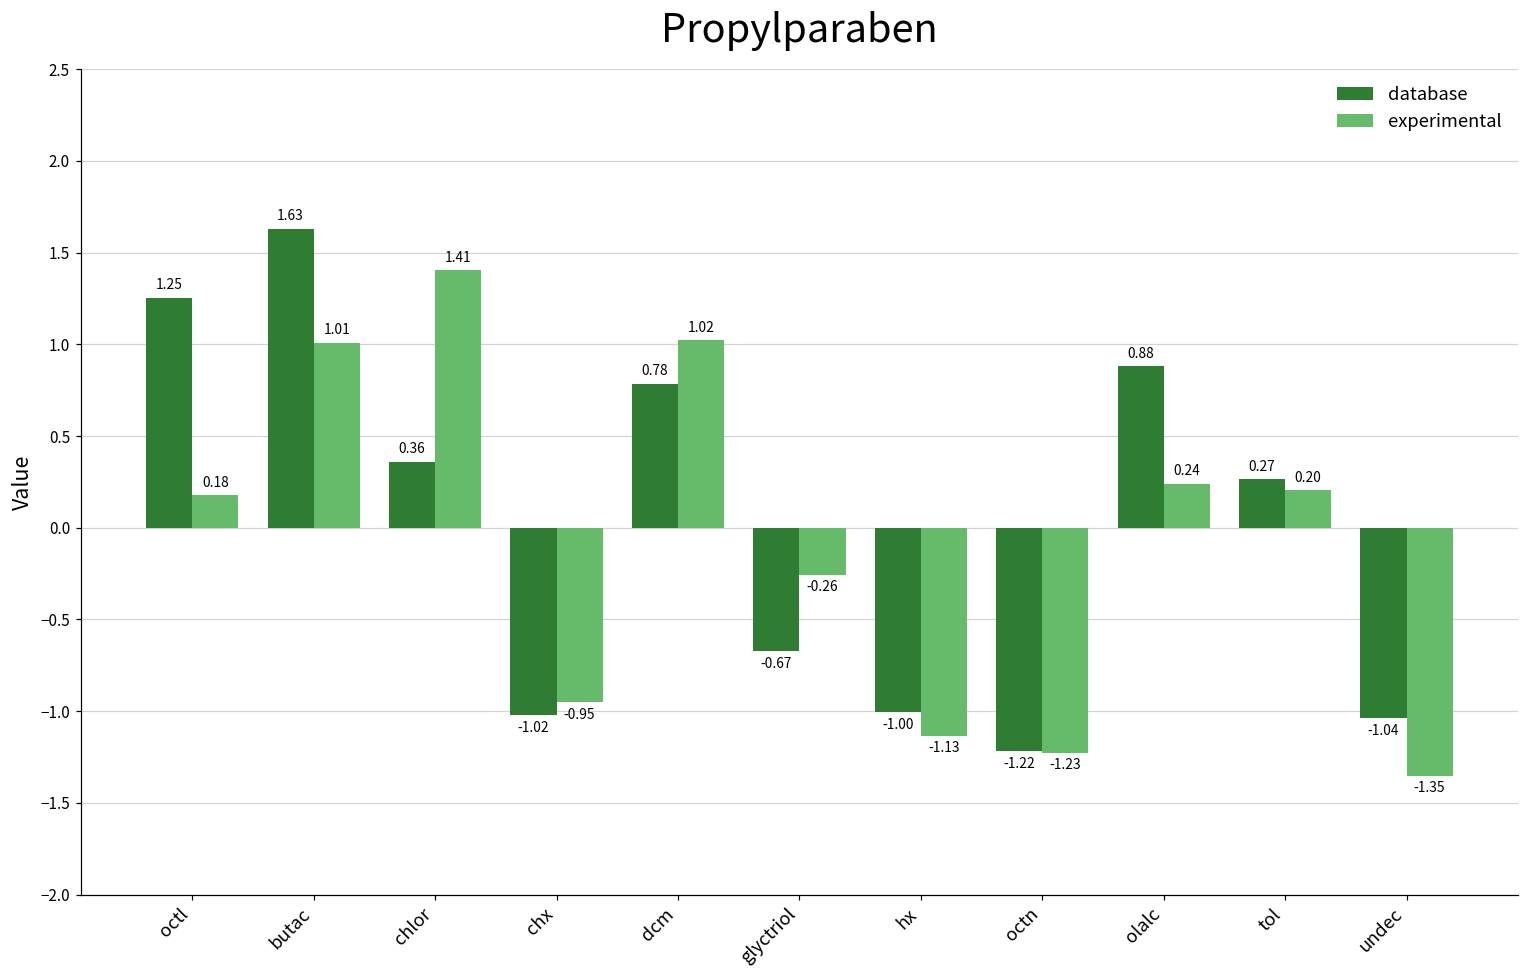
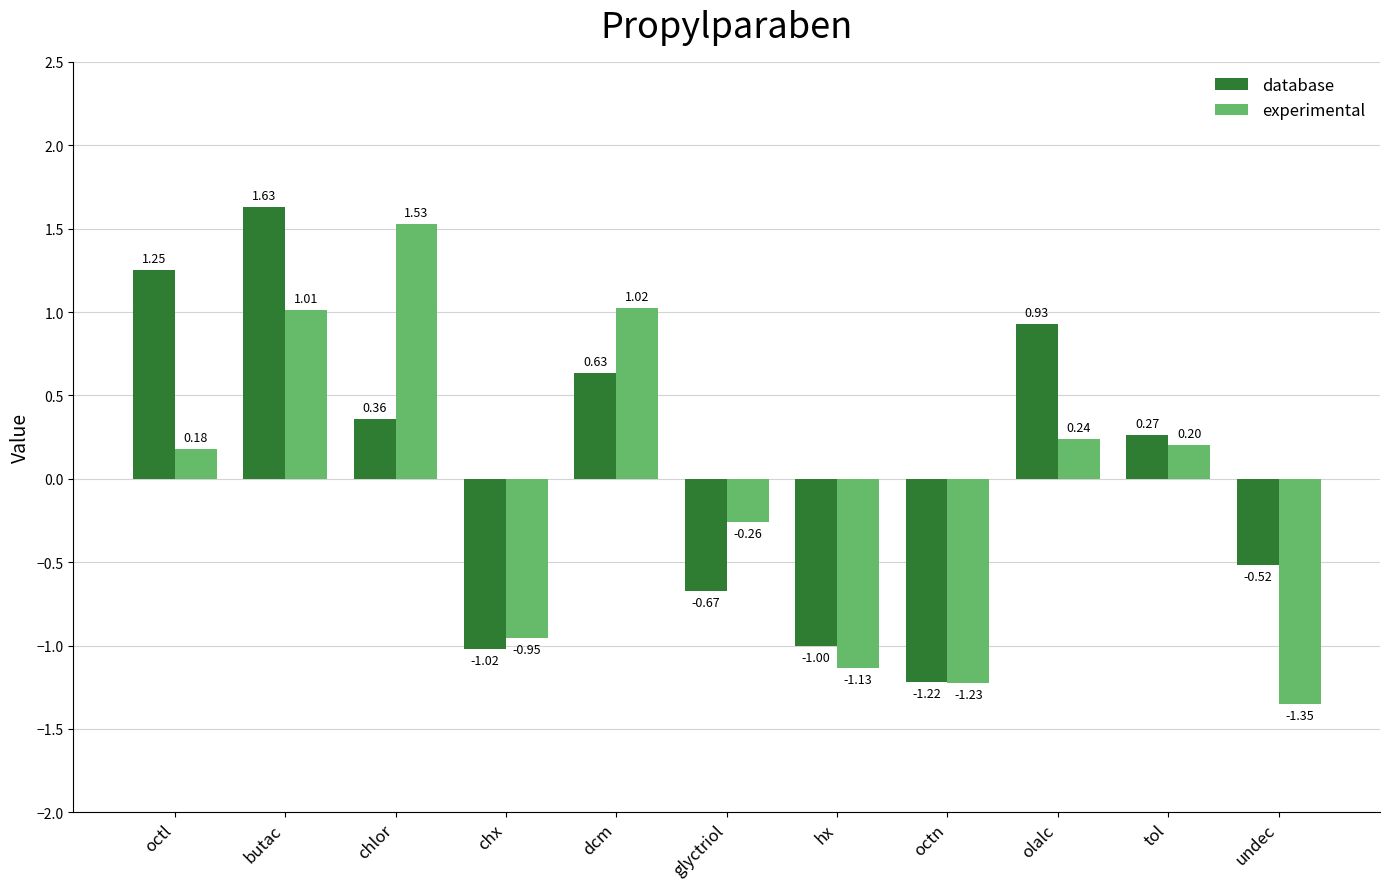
experimental, chlor: 1.41 -> 1.53
database, dcm: 0.78 -> 0.63
database, olalc: 0.88 -> 0.93
database, undec: -1.04 -> -0.52
